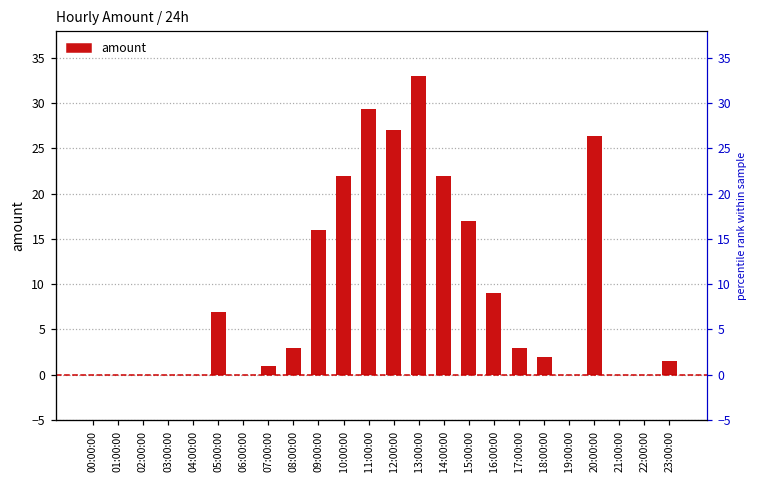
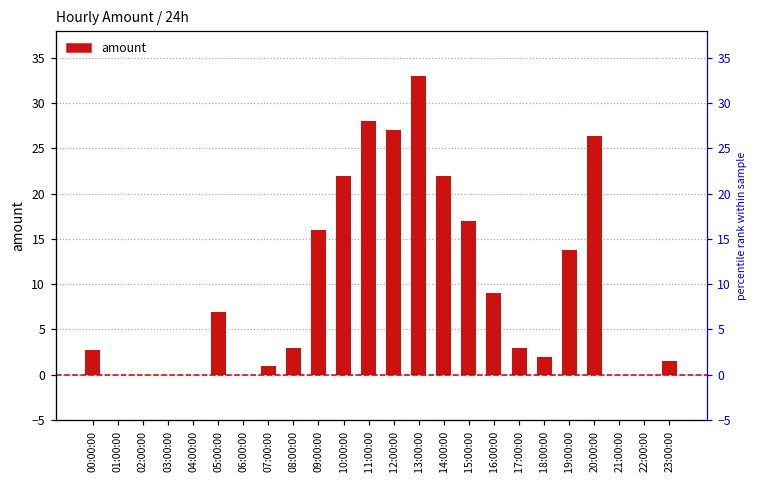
00:00:00: 0 -> 3
11:00:00: 29 -> 28
19:00:00: 0 -> 14
